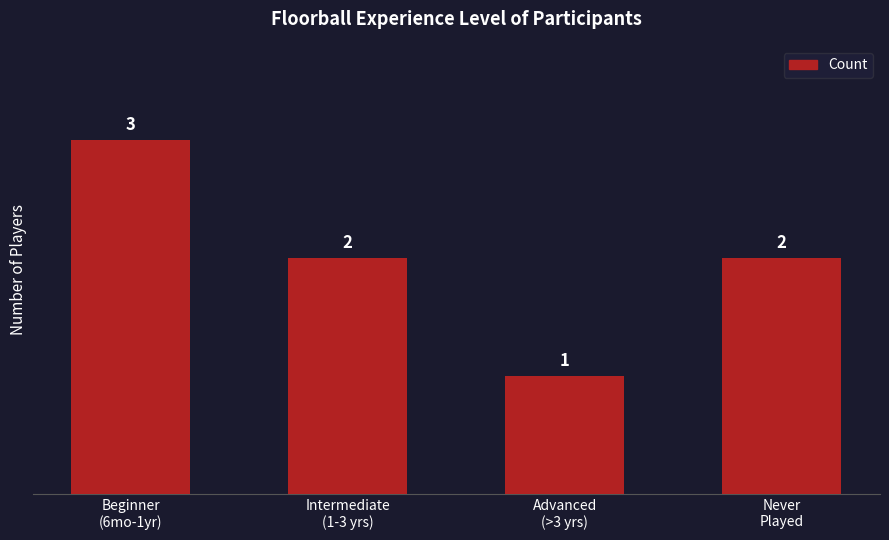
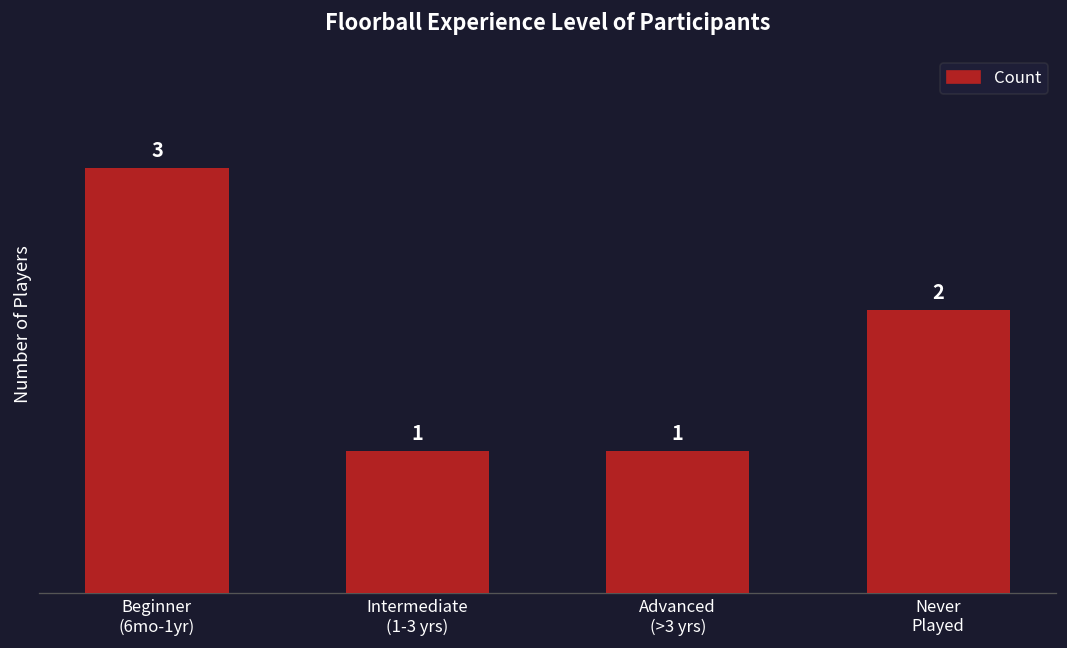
Intermediate (1-3 yrs): 2 -> 1
